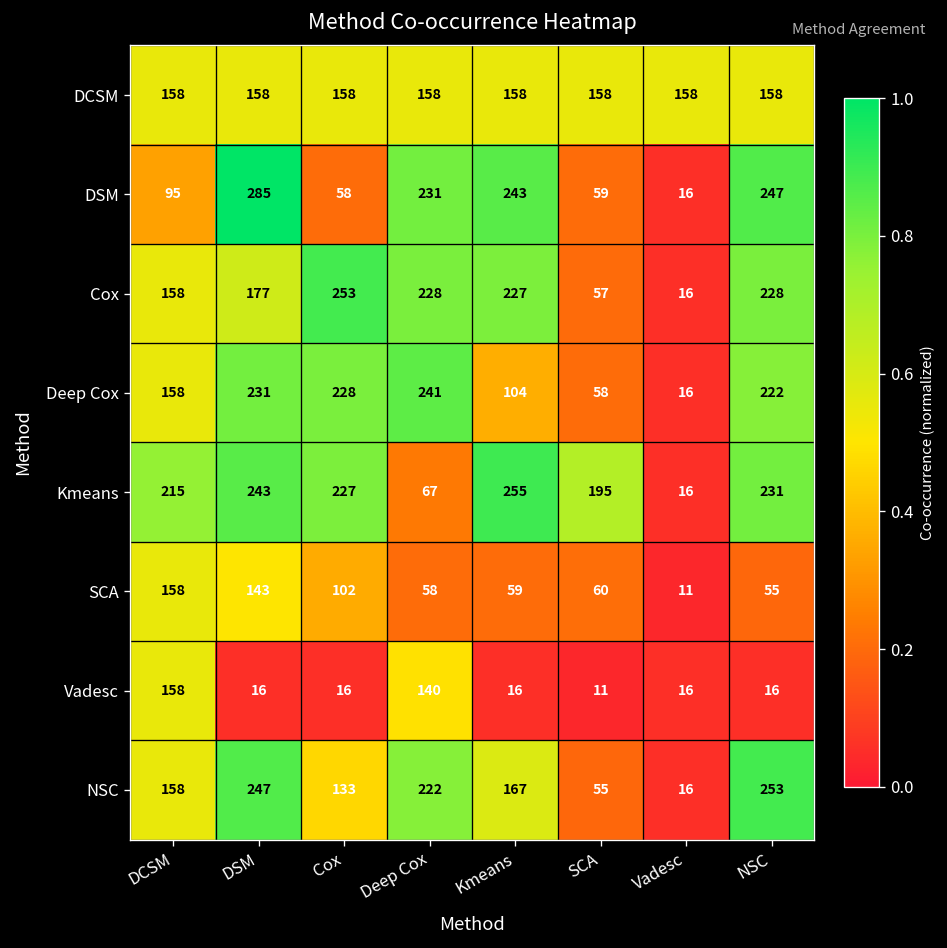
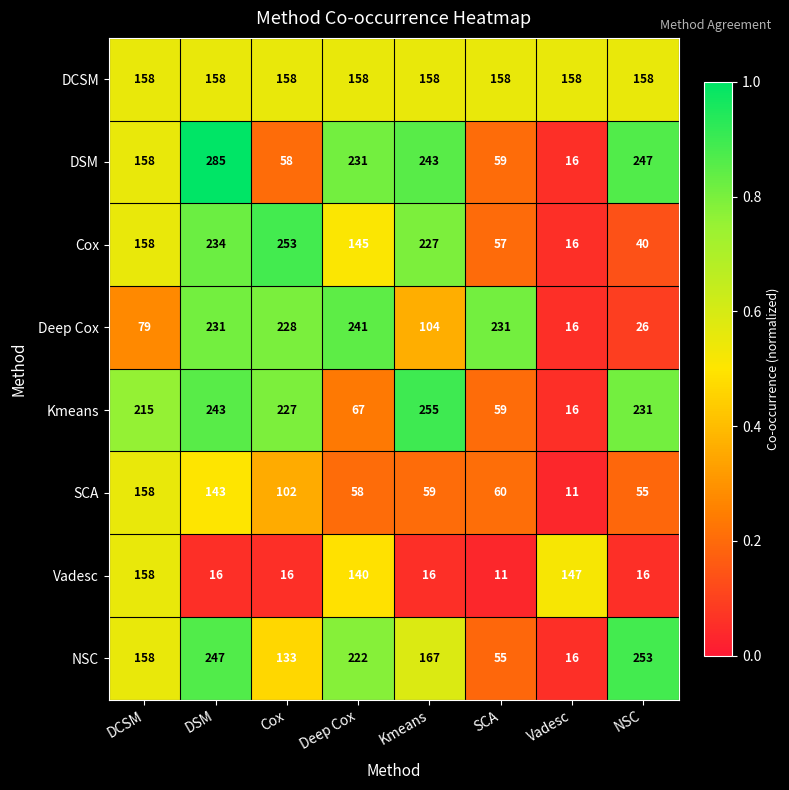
DSM, DCSM: 95 -> 158
Cox, DSM: 177 -> 234
Cox, Deep Cox: 228 -> 145
Cox, NSC: 228 -> 40
Deep Cox, DCSM: 158 -> 79
Deep Cox, SCA: 58 -> 231
Deep Cox, NSC: 222 -> 26
Kmeans, SCA: 195 -> 59
Vadesc, Vadesc: 16 -> 147
